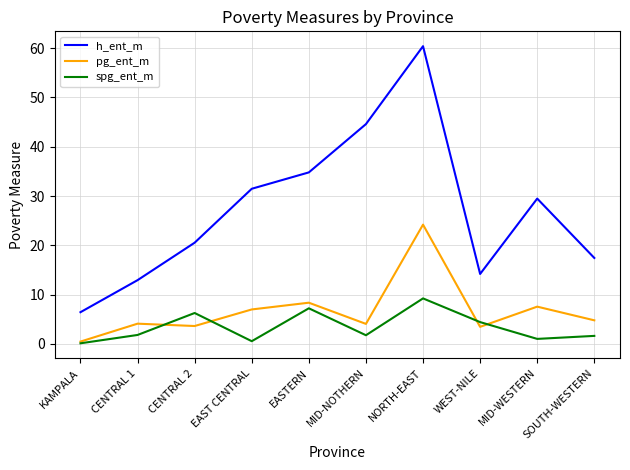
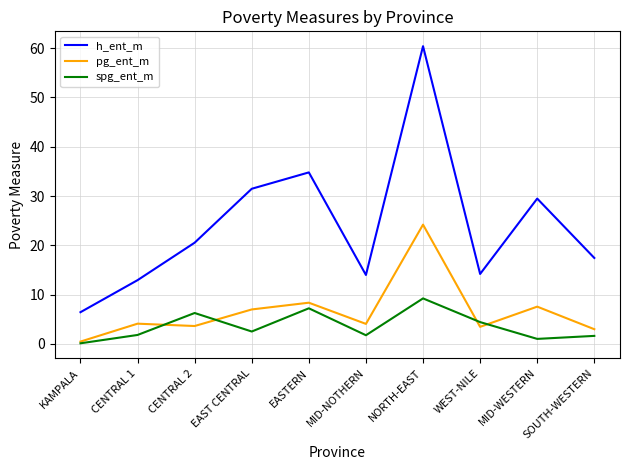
spg_ent_m, EAST CENTRAL: 1 -> 3
h_ent_m, MID-NOTHERN: 45 -> 14
pg_ent_m, SOUTH-WESTERN: 5 -> 3
